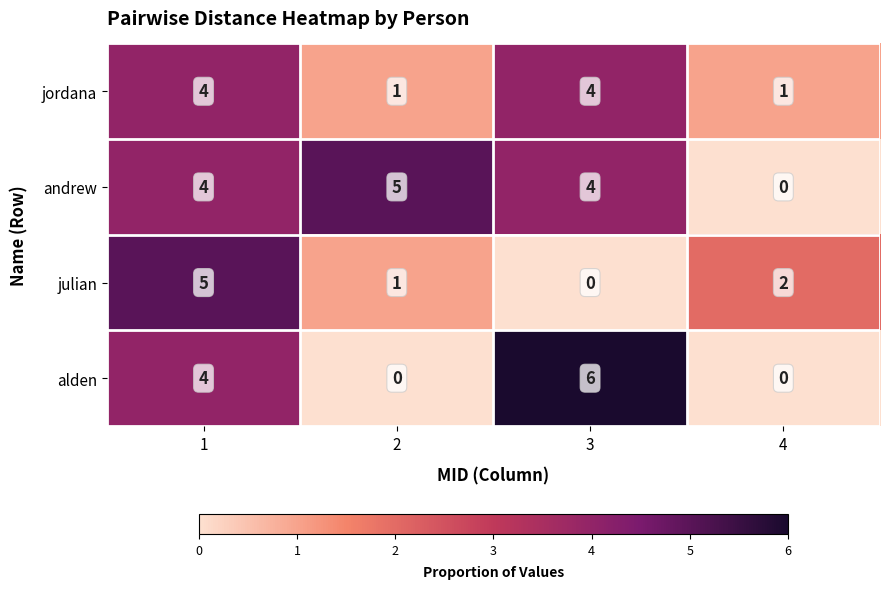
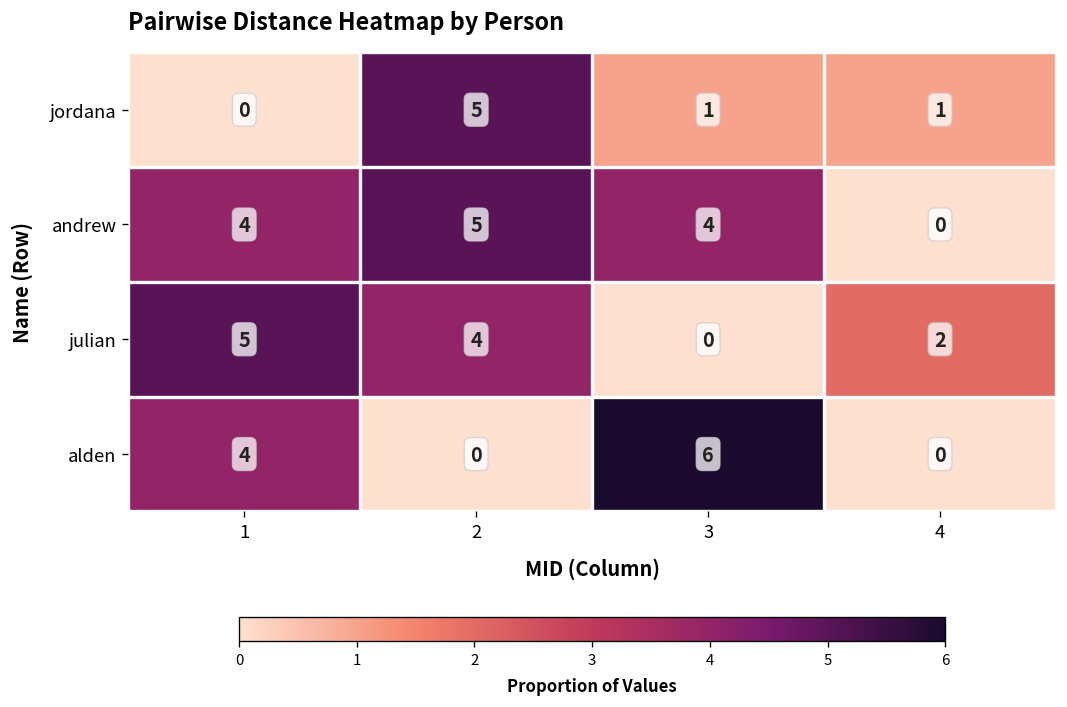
jordana, 1: 4 -> 0
jordana, 2: 1 -> 5
jordana, 3: 4 -> 1
julian, 2: 1 -> 4
